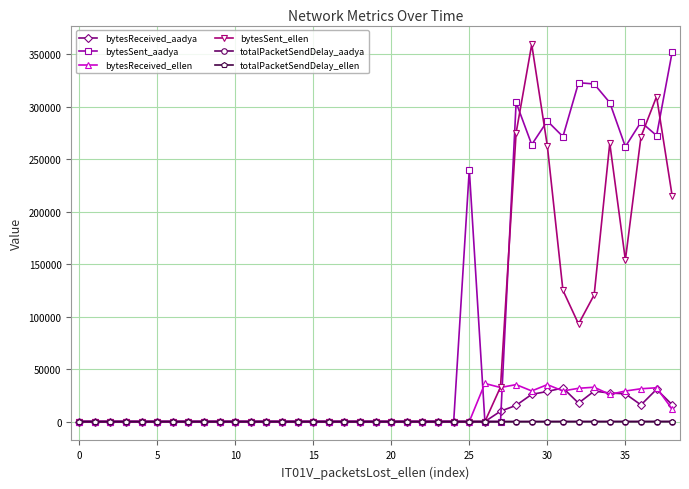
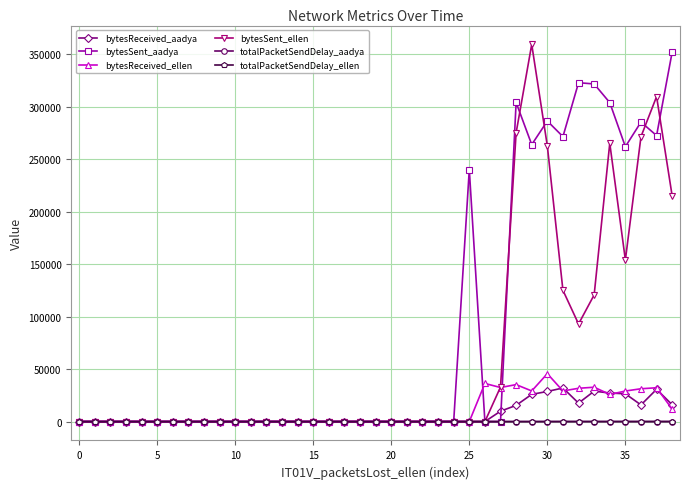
bytesReceived_ellen, 30: 35000 -> 46000
